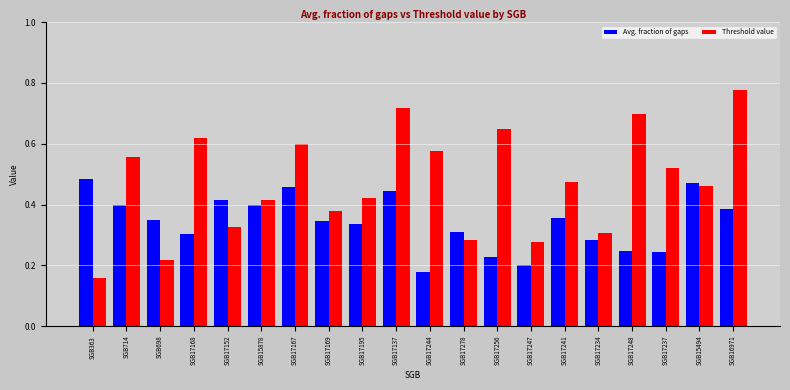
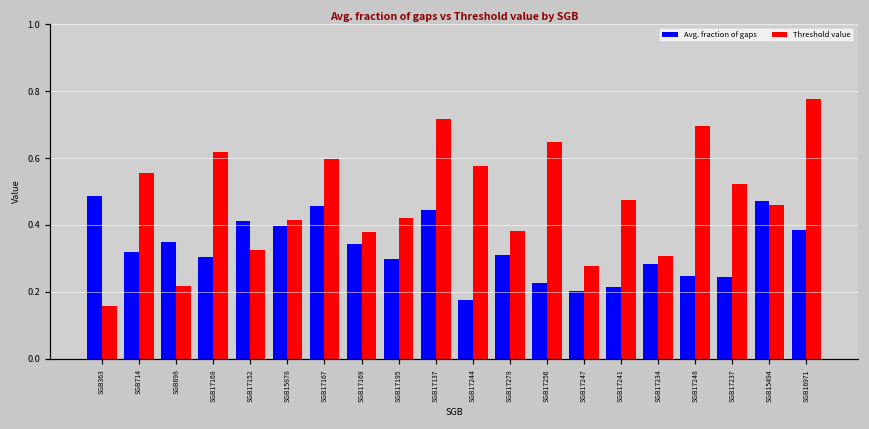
Avg. fraction of gaps, SGB714: 0.40 -> 0.32
Avg. fraction of gaps, SGB17195: 0.33 -> 0.30
Threshold value, SGB17278: 0.28 -> 0.38
Avg. fraction of gaps, SGB17241: 0.35 -> 0.21
